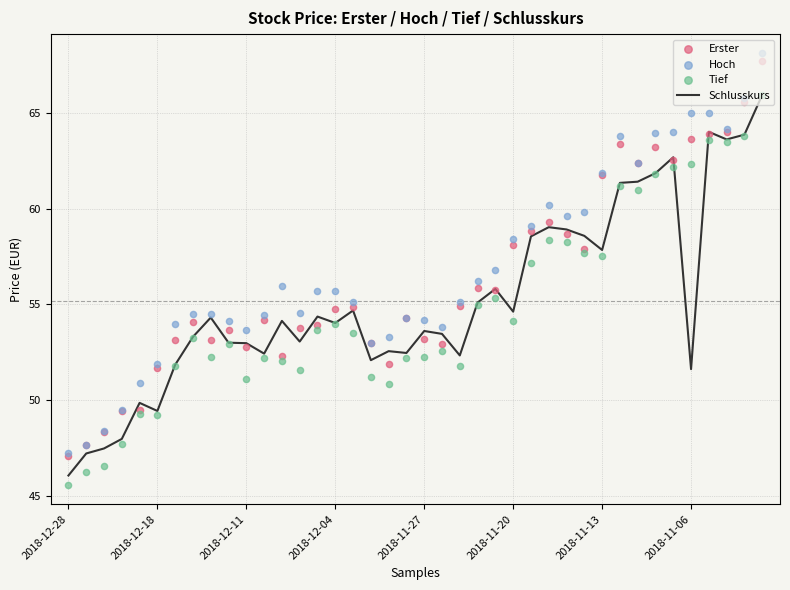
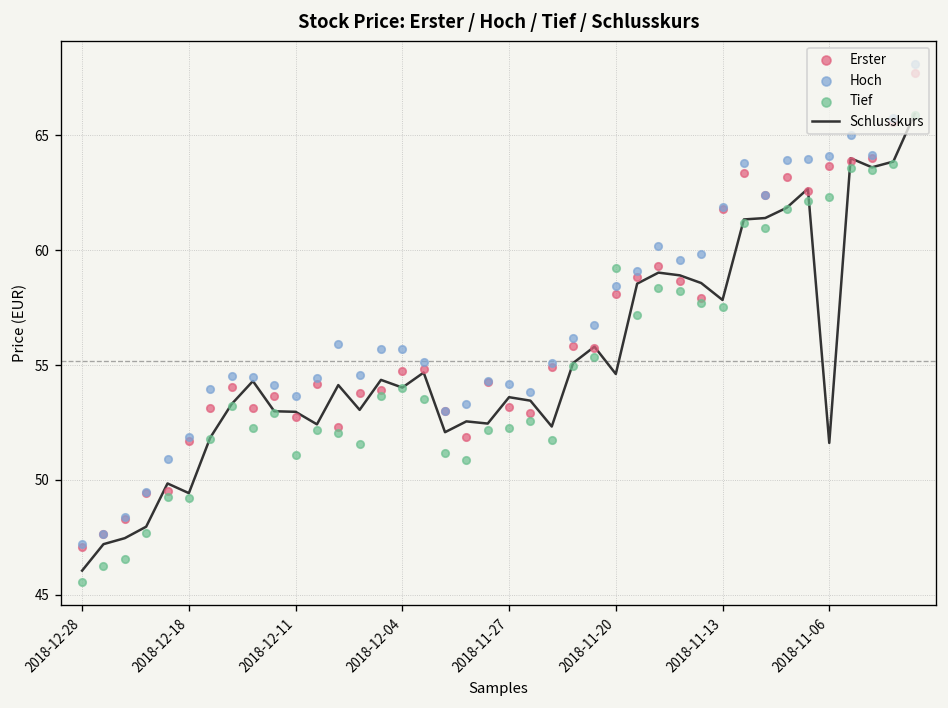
Tief, 2018-11-20: 54.1 -> 59.2
Hoch, 2018-11-06: 65.0 -> 64.1
